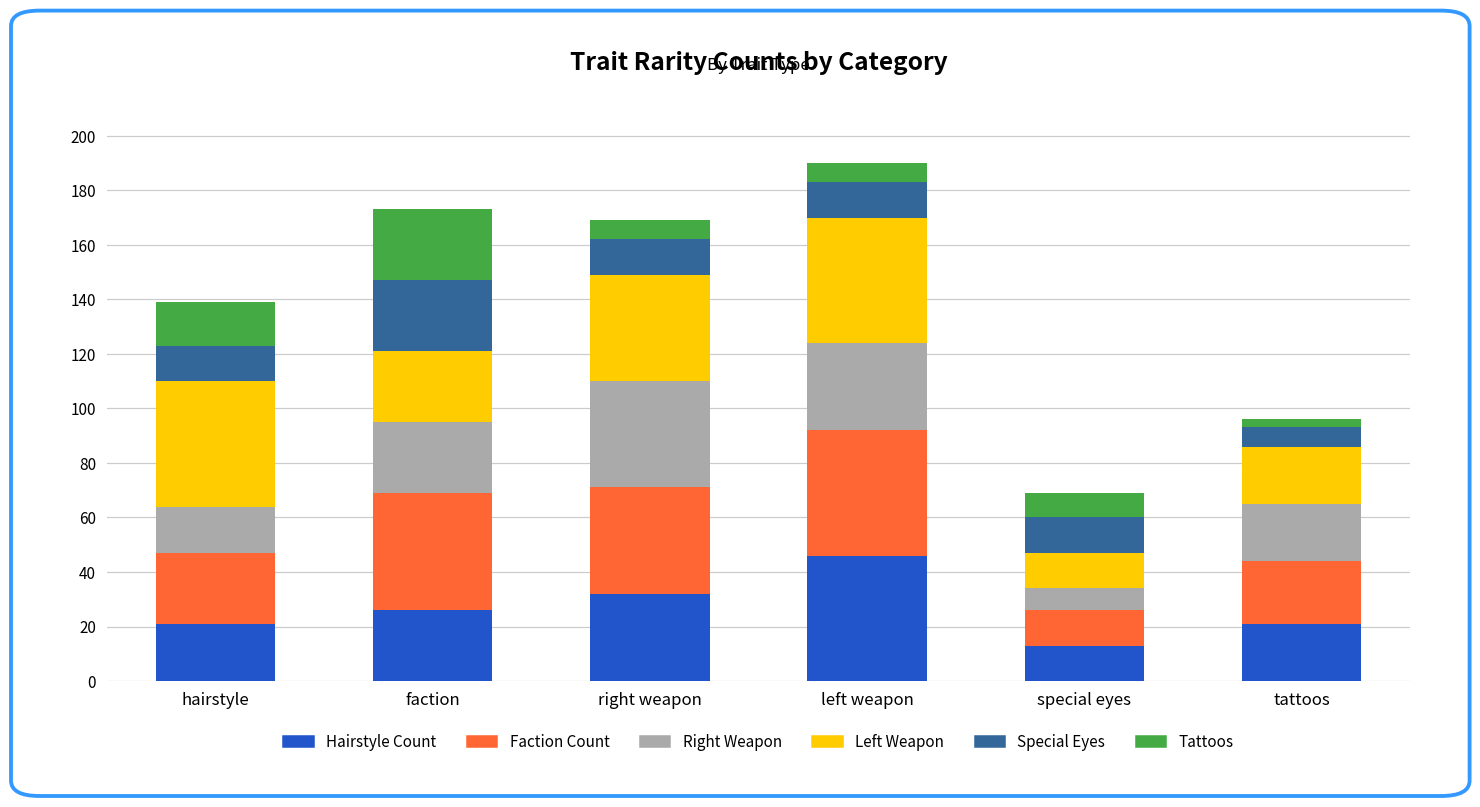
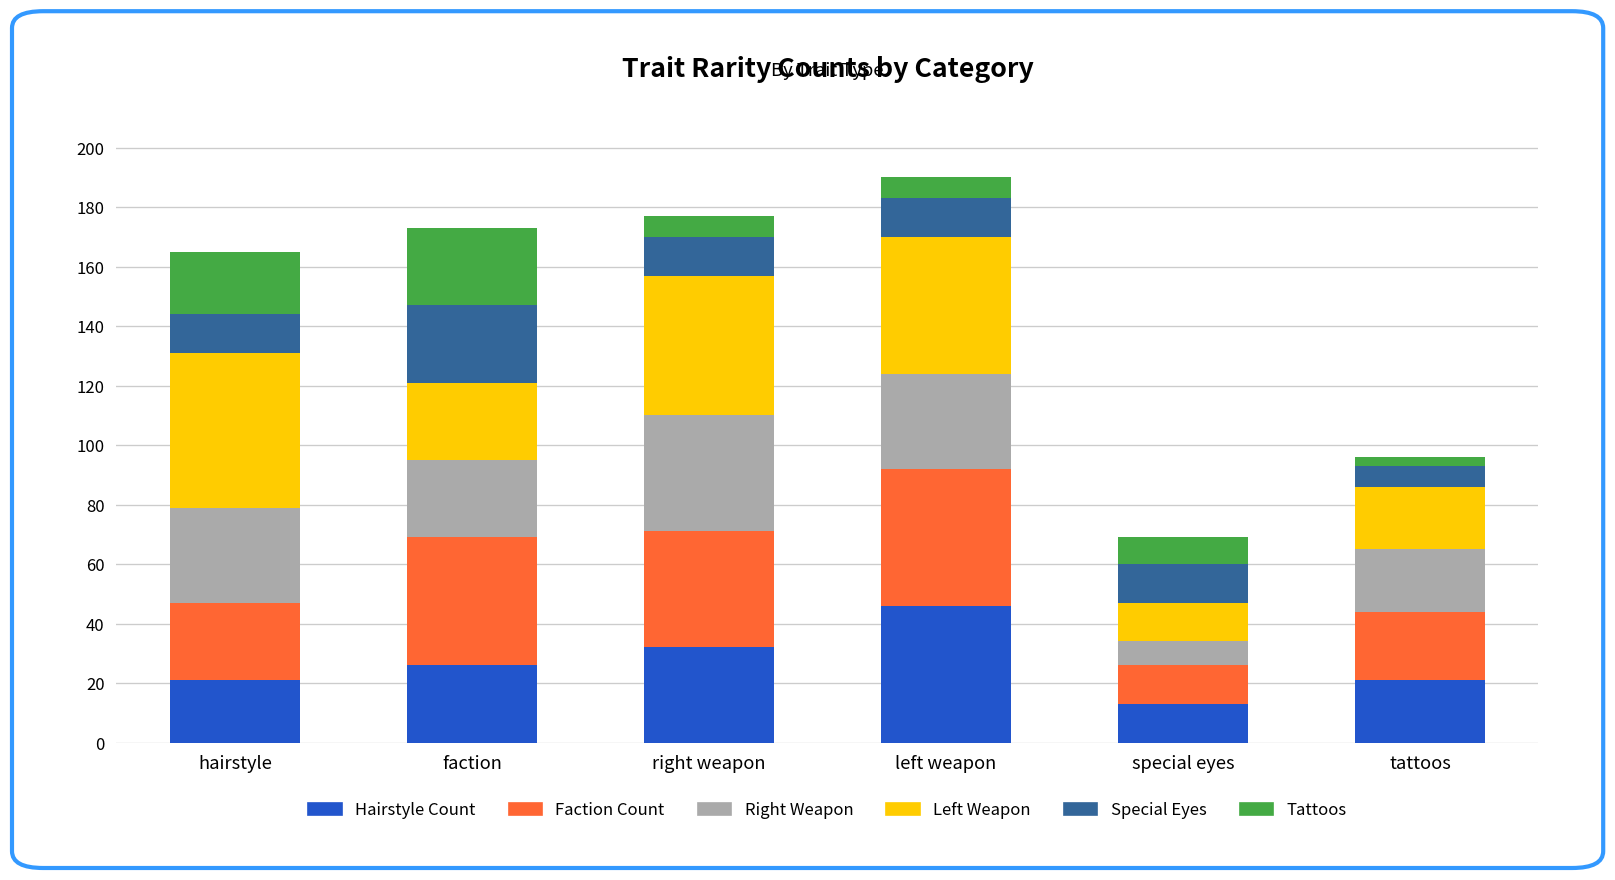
Right Weapon, hairstyle: 17 -> 32
Left Weapon, hairstyle: 46 -> 52
Tattoos, hairstyle: 16 -> 21
Left Weapon, right weapon: 39 -> 47
